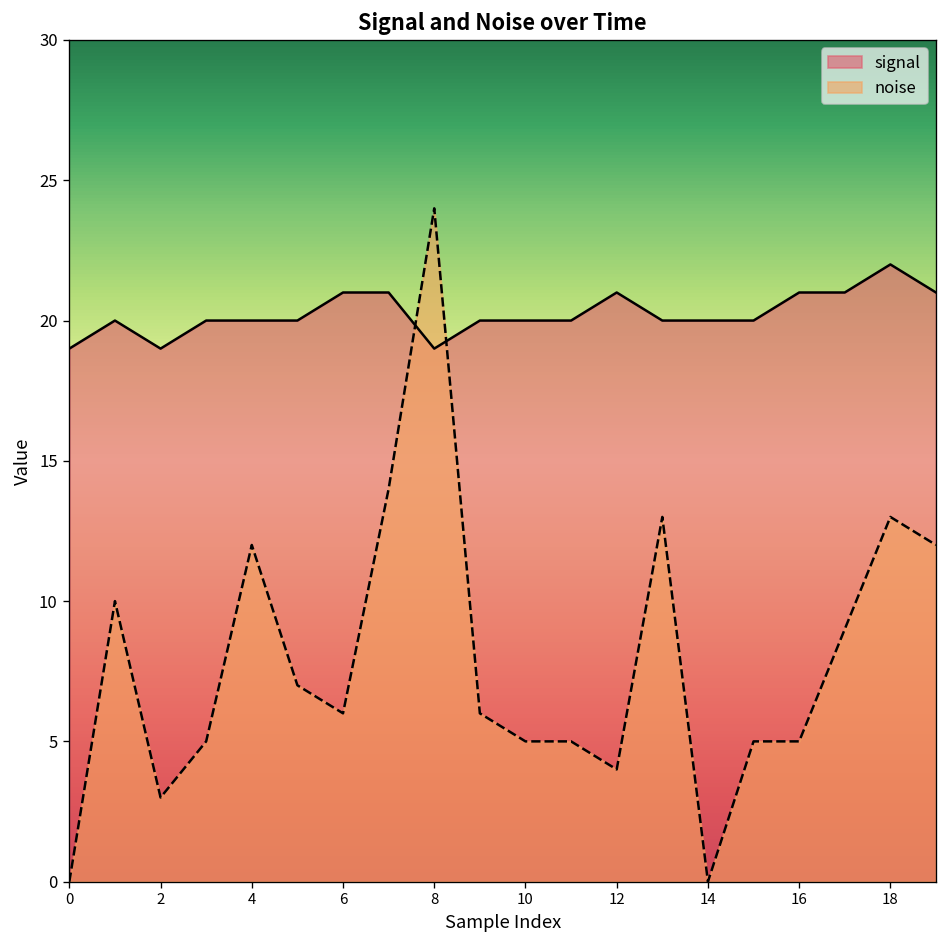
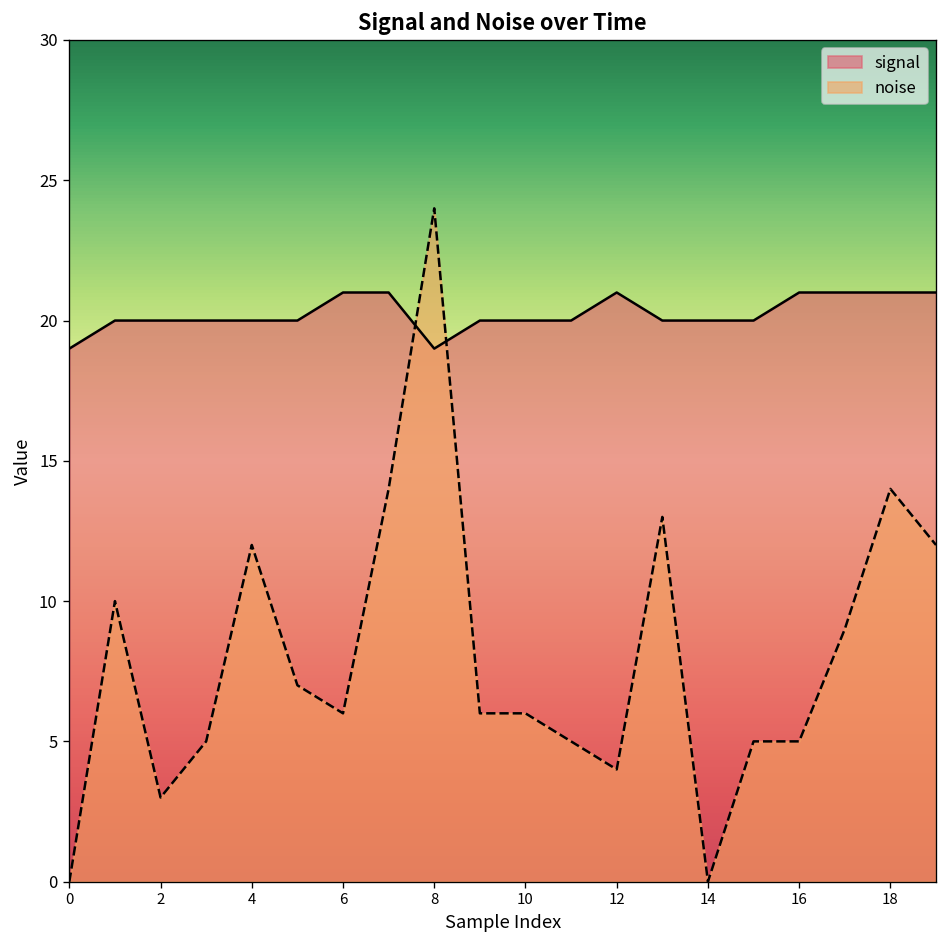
signal, 2: 19 -> 20
noise, 10: 5 -> 6
signal, 18: 22 -> 21
noise, 18: 13 -> 14
